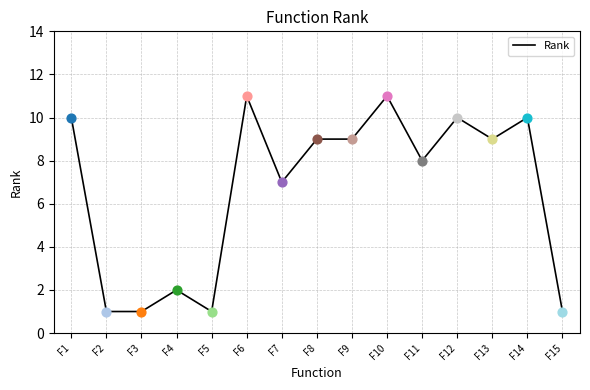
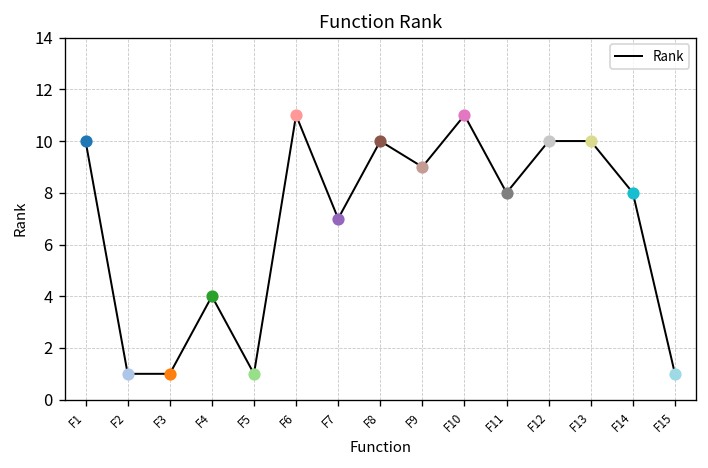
Rank, F4: 2 -> 4
Rank, F8: 9 -> 10
Rank, F13: 9 -> 10
Rank, F14: 10 -> 8
